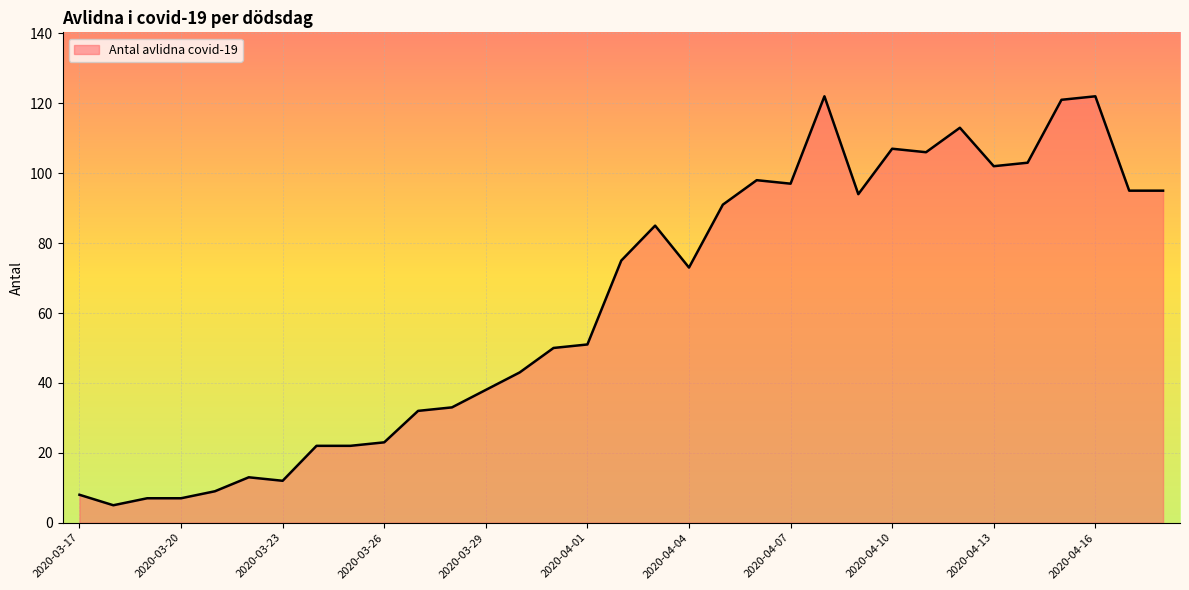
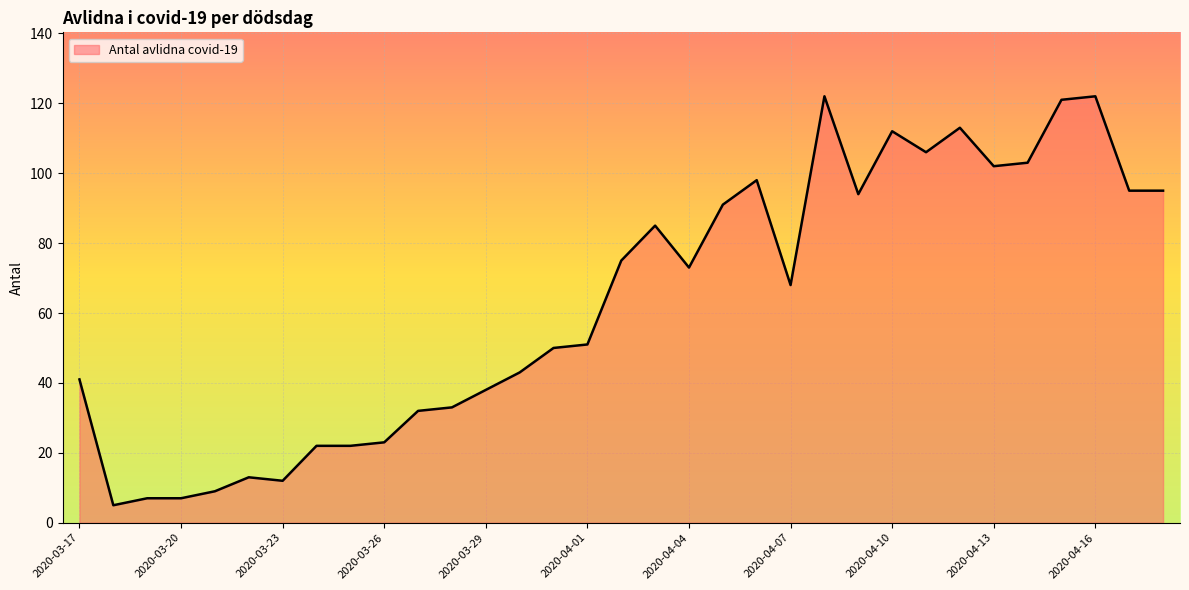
2020-03-17: 8 -> 41
2020-04-07: 97 -> 68
2020-04-10: 107 -> 112
